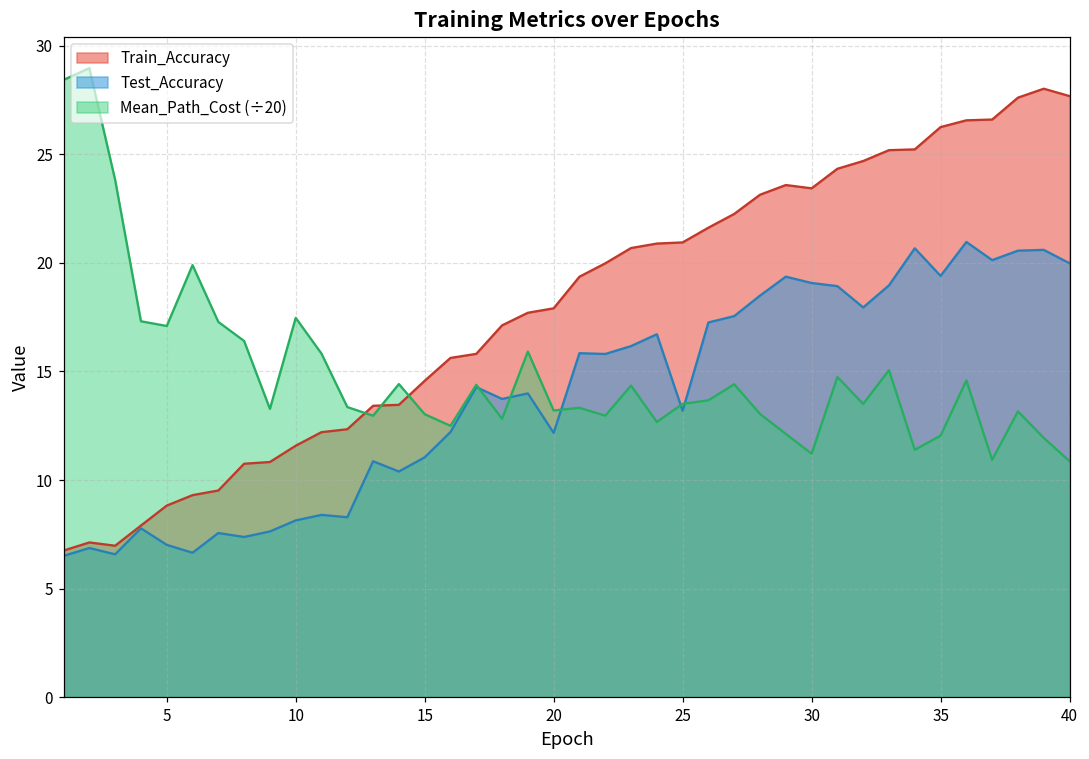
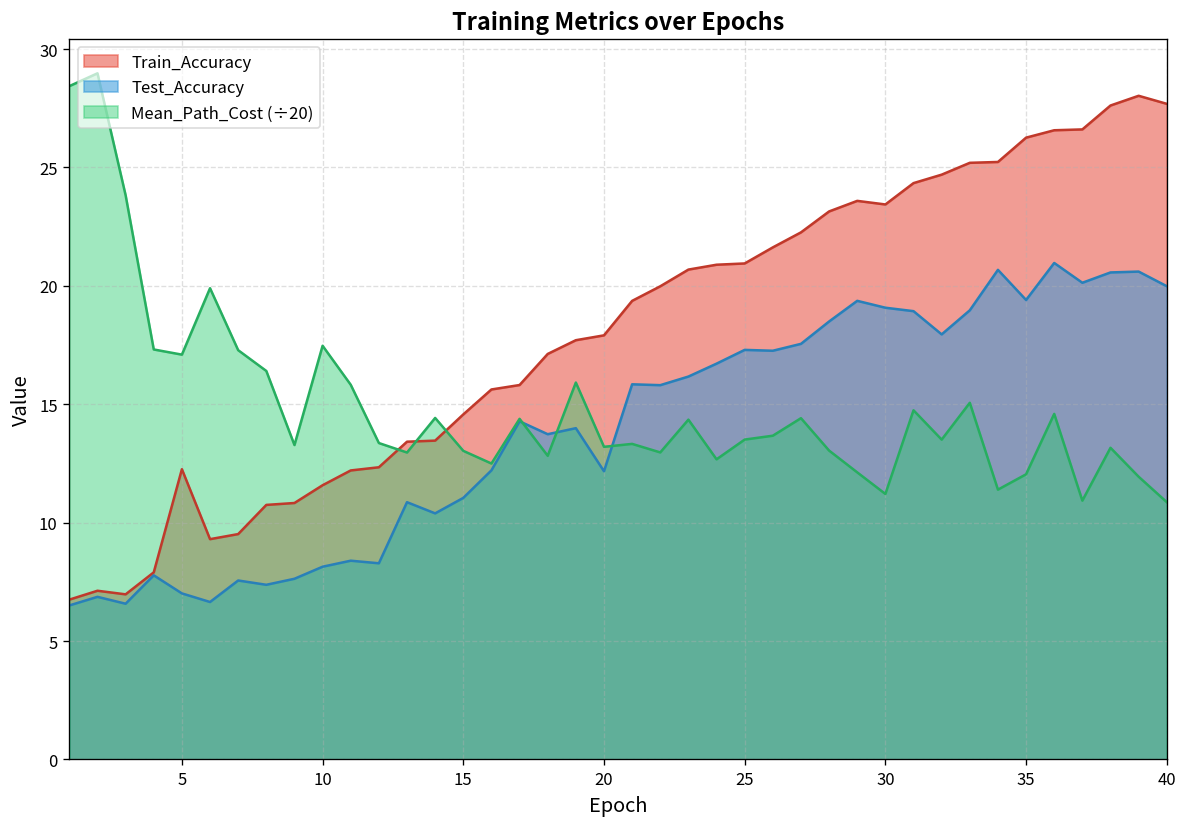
Train_Accuracy, 5: 8.8 -> 12.3
Test_Accuracy, 25: 13.2 -> 17.3
